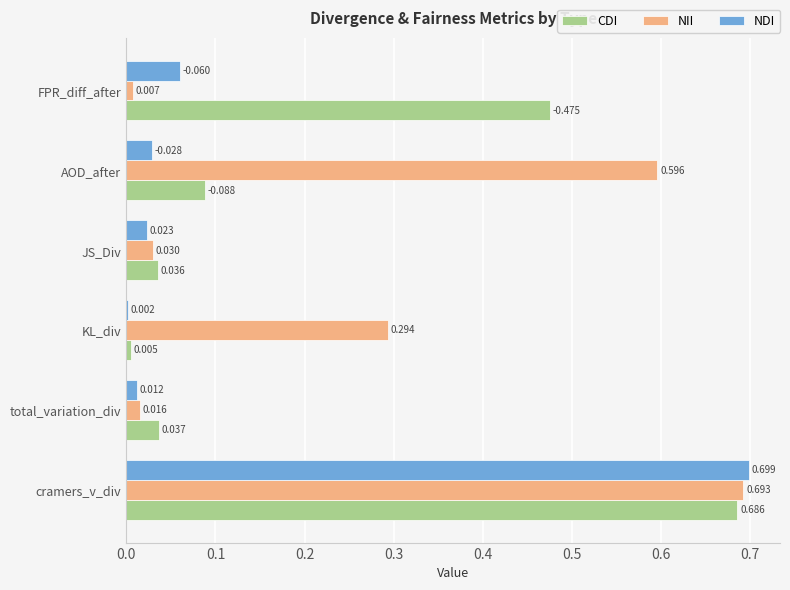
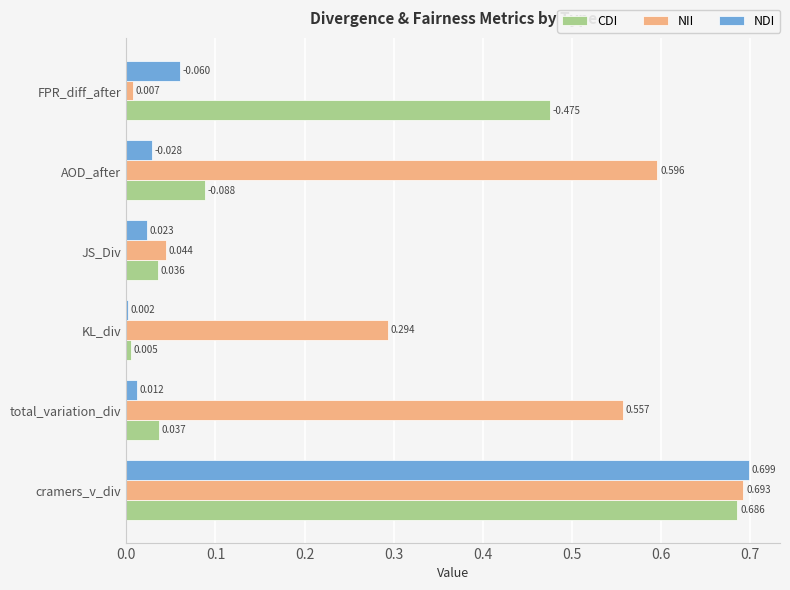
NII, JS_Div: 0.030 -> 0.044
NII, total_variation_div: 0.016 -> 0.557
